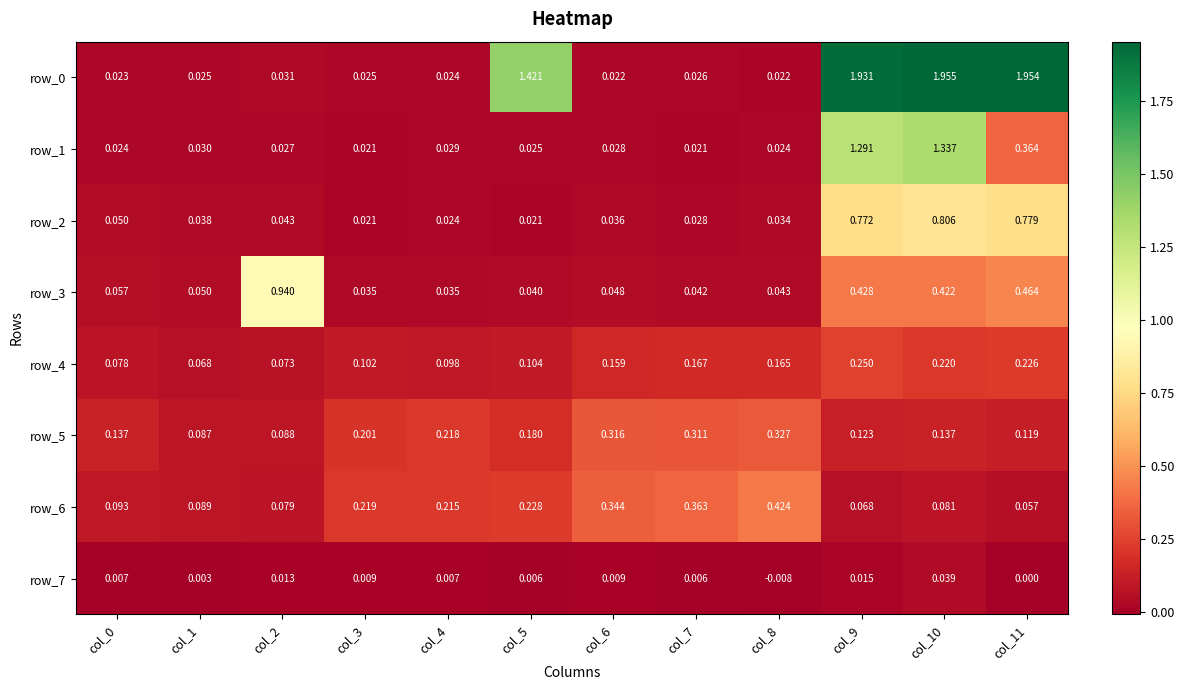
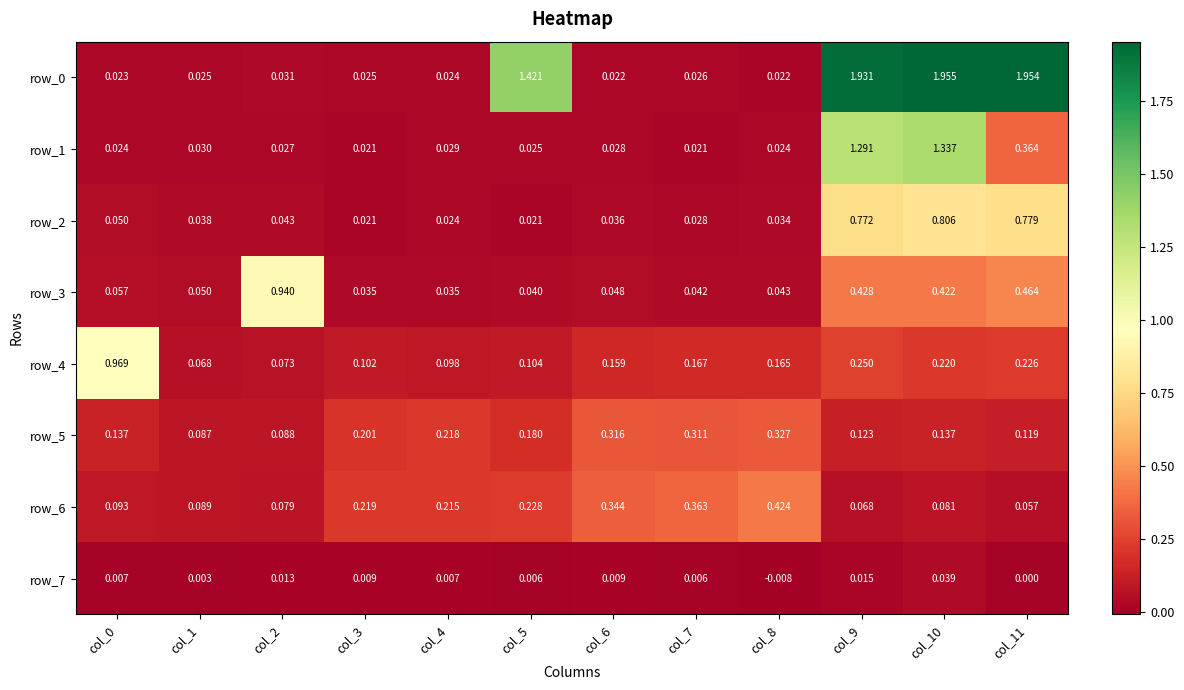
row_4, col_0: 0.078 -> 0.969
